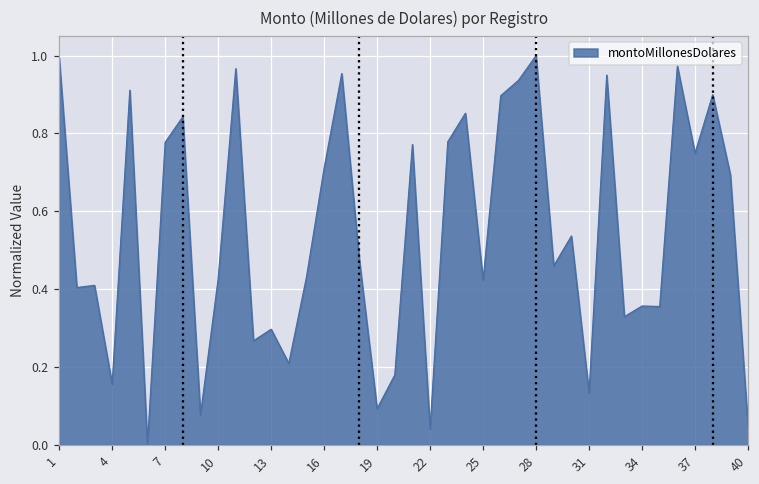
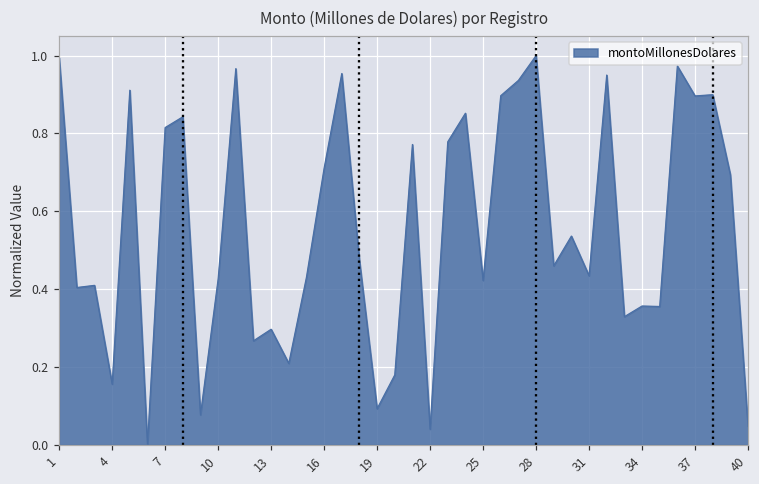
7: 0.78 -> 0.82
31: 0.13 -> 0.43
37: 0.75 -> 0.90
